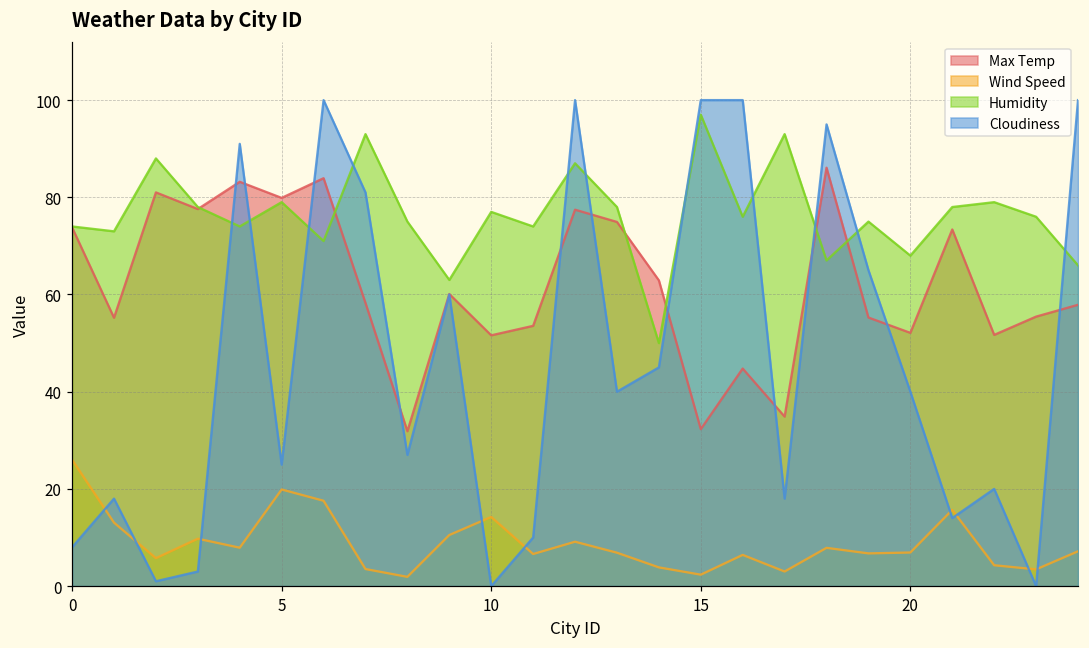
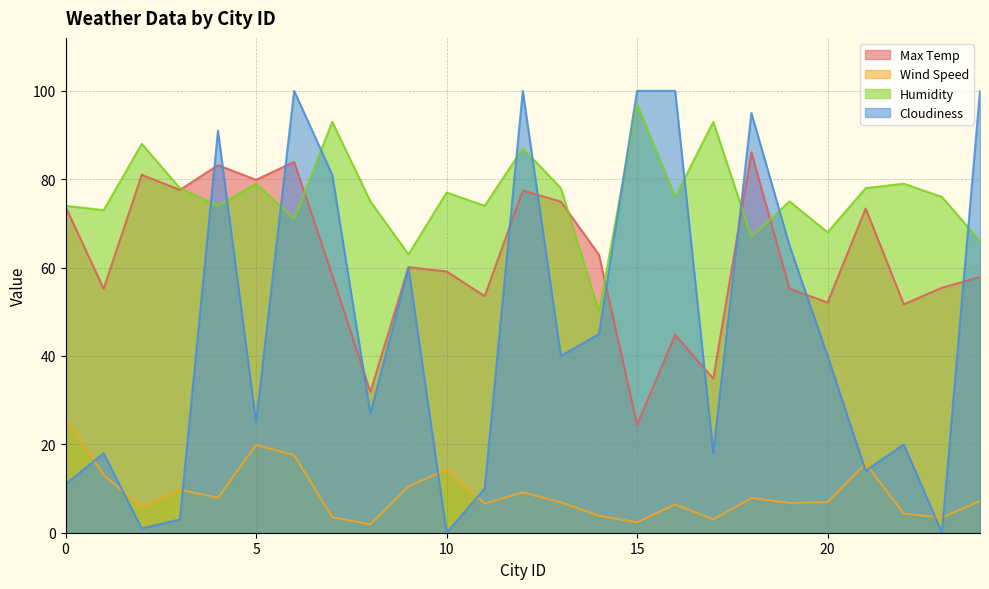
Cloudiness, 0: 8 -> 11
Max Temp, 10: 52 -> 59
Max Temp, 15: 32 -> 24
